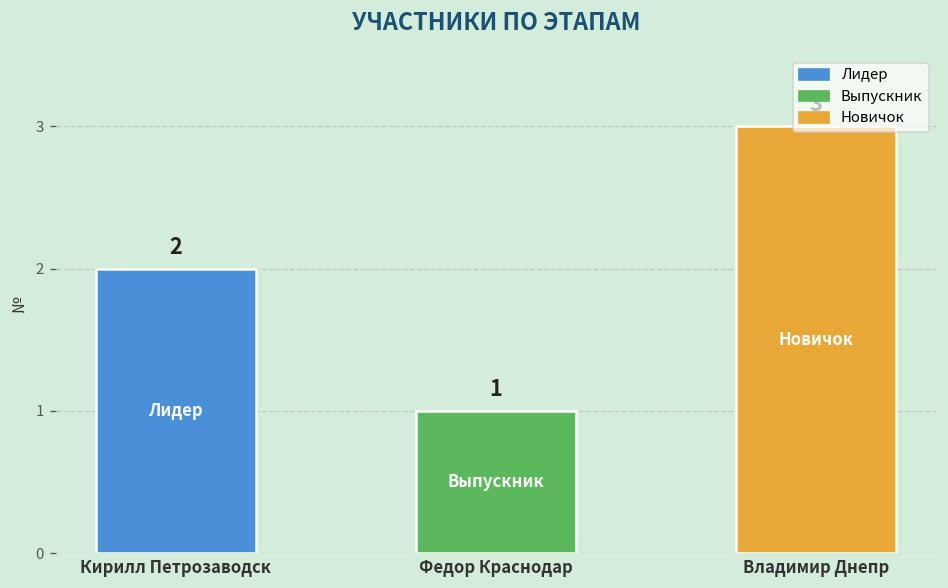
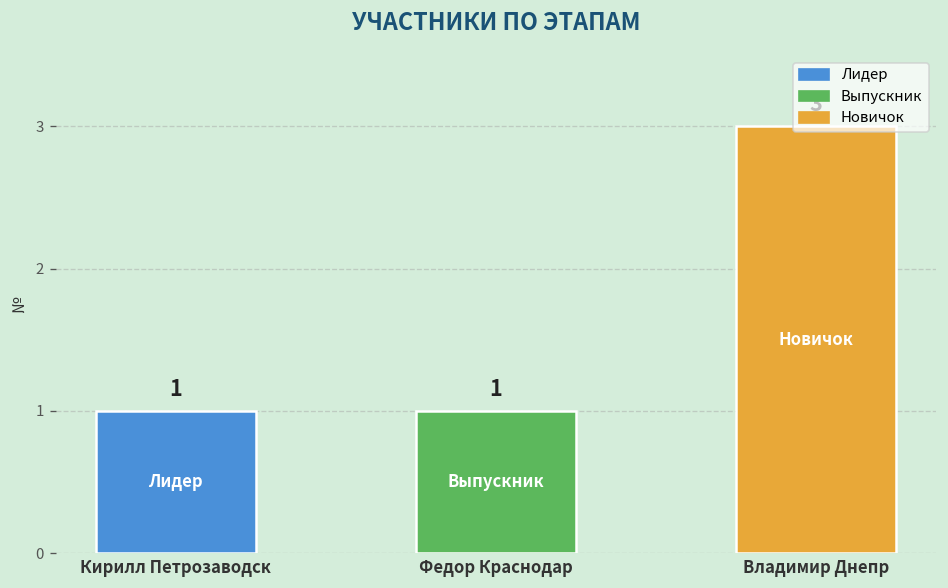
Кирилл Петрозаводск: 2 -> 1
